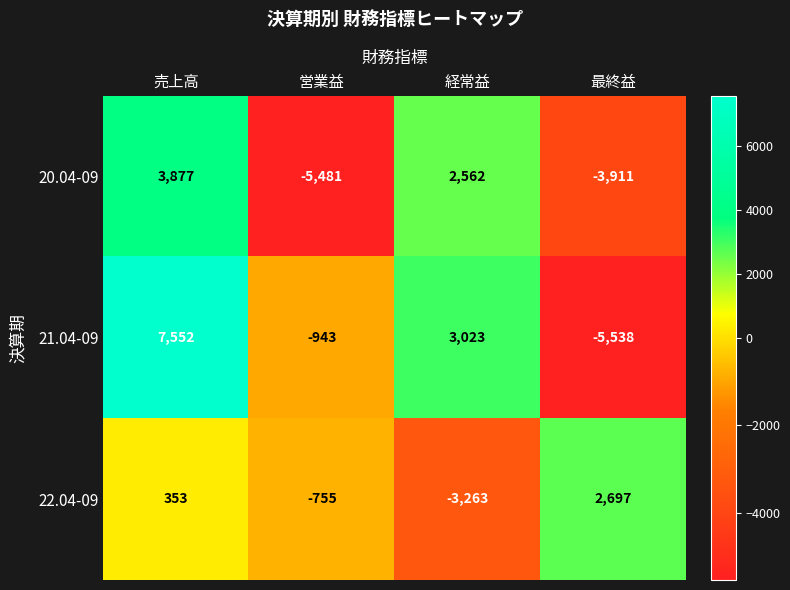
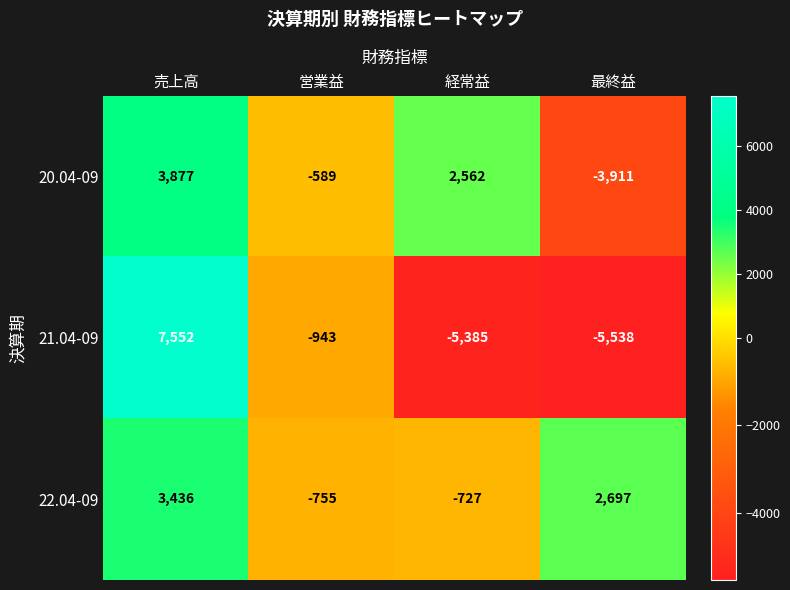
20.04-09, 営業益: -5,481 -> -589
21.04-09, 経常益: 3,023 -> -5,385
22.04-09, 売上高: 353 -> 3,436
22.04-09, 経常益: -3,263 -> -727
